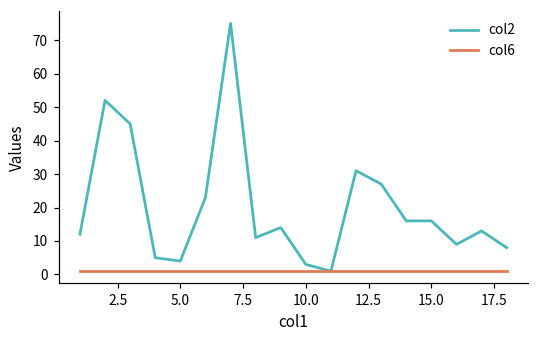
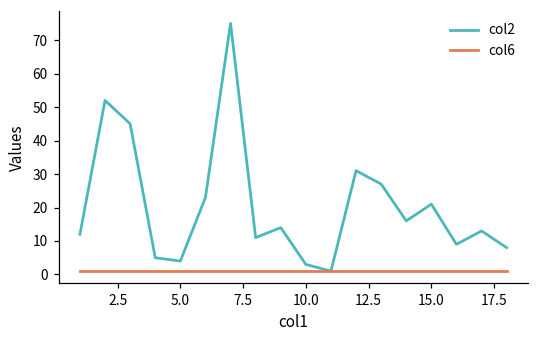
col2, 15.0: 16 -> 21
